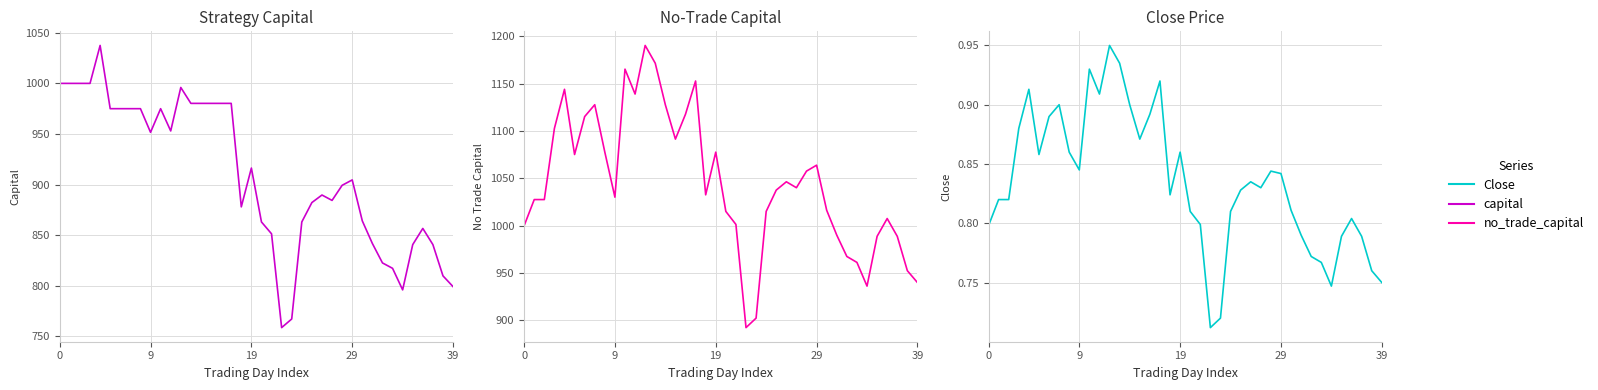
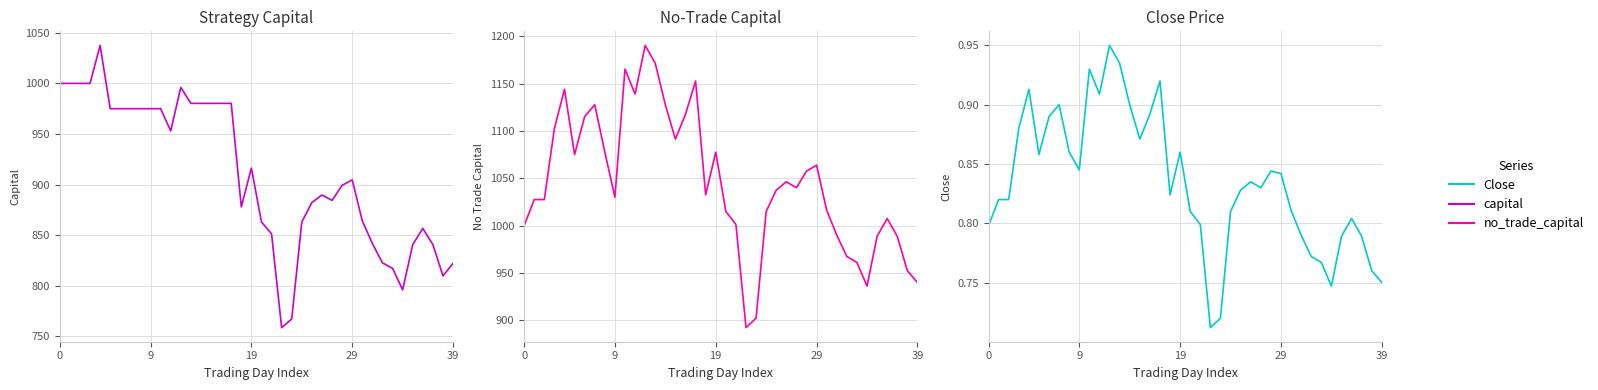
Strategy Capital, 9: 952 -> 975
Strategy Capital, 39: 799 -> 822
